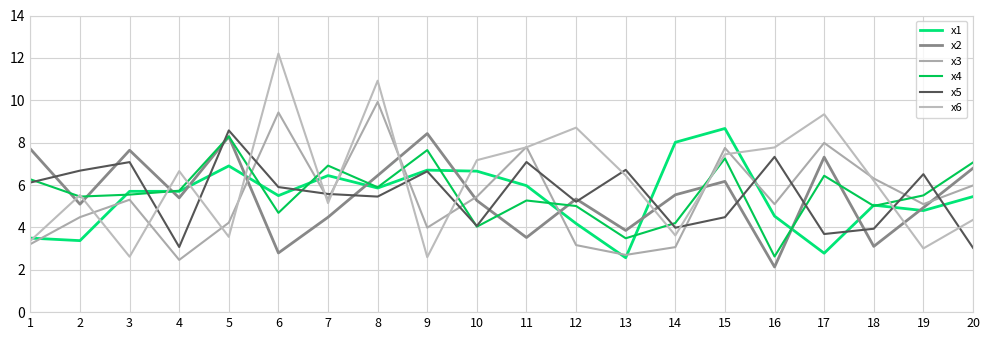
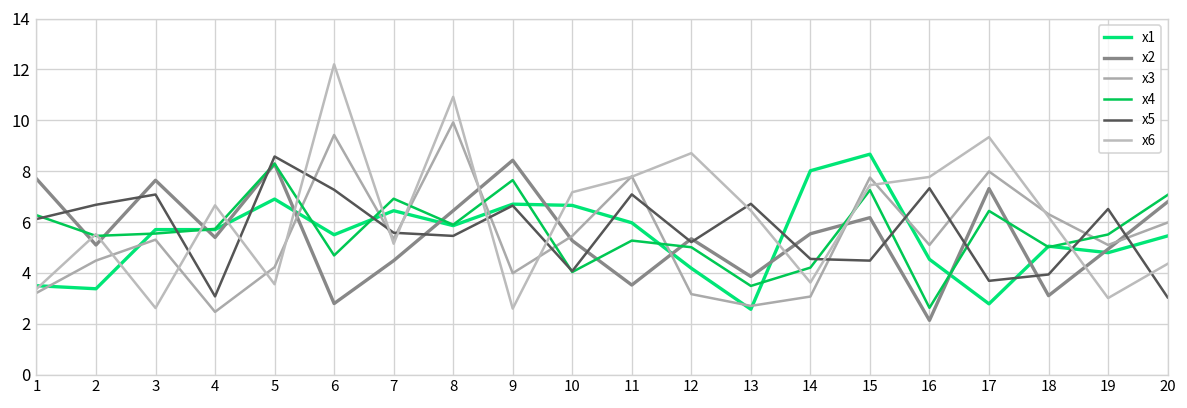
x5, 6: 5.9 -> 7.3
x5, 14: 4.0 -> 4.5
